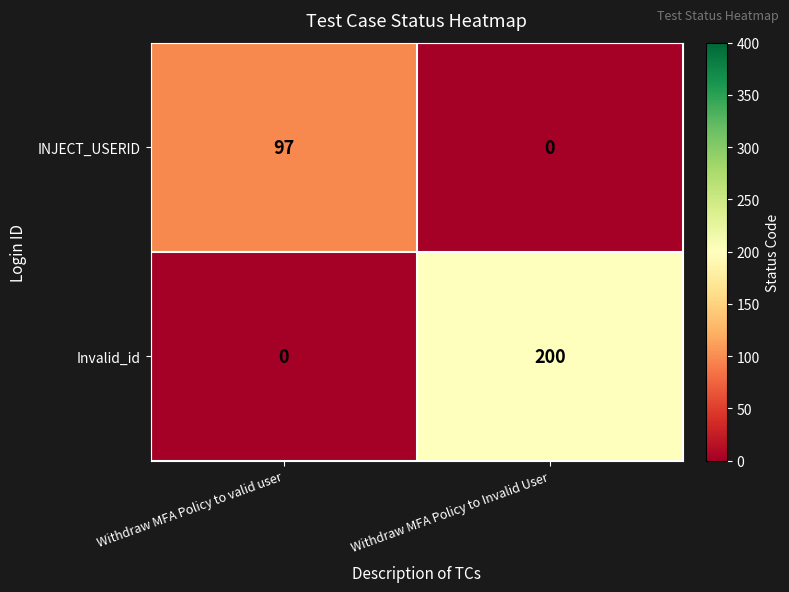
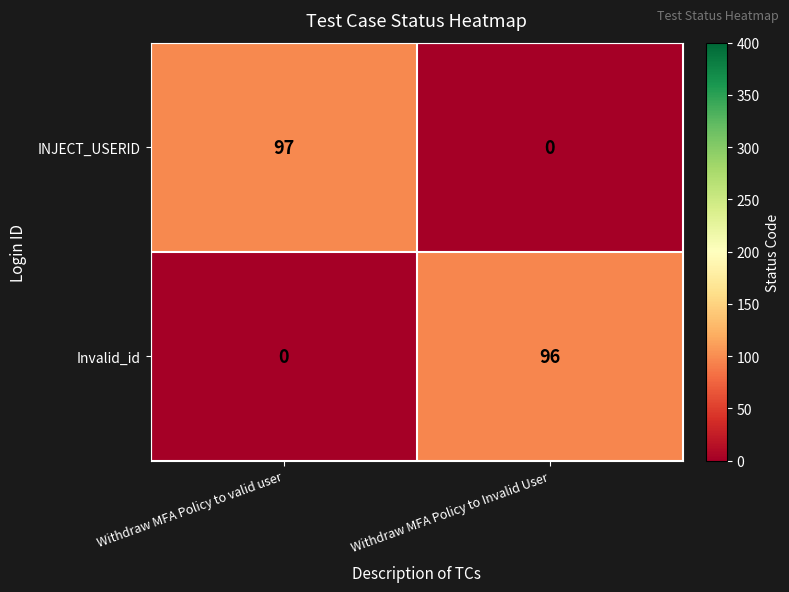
Invalid_id, Withdraw MFA Policy to Invalid User: 200 -> 96
